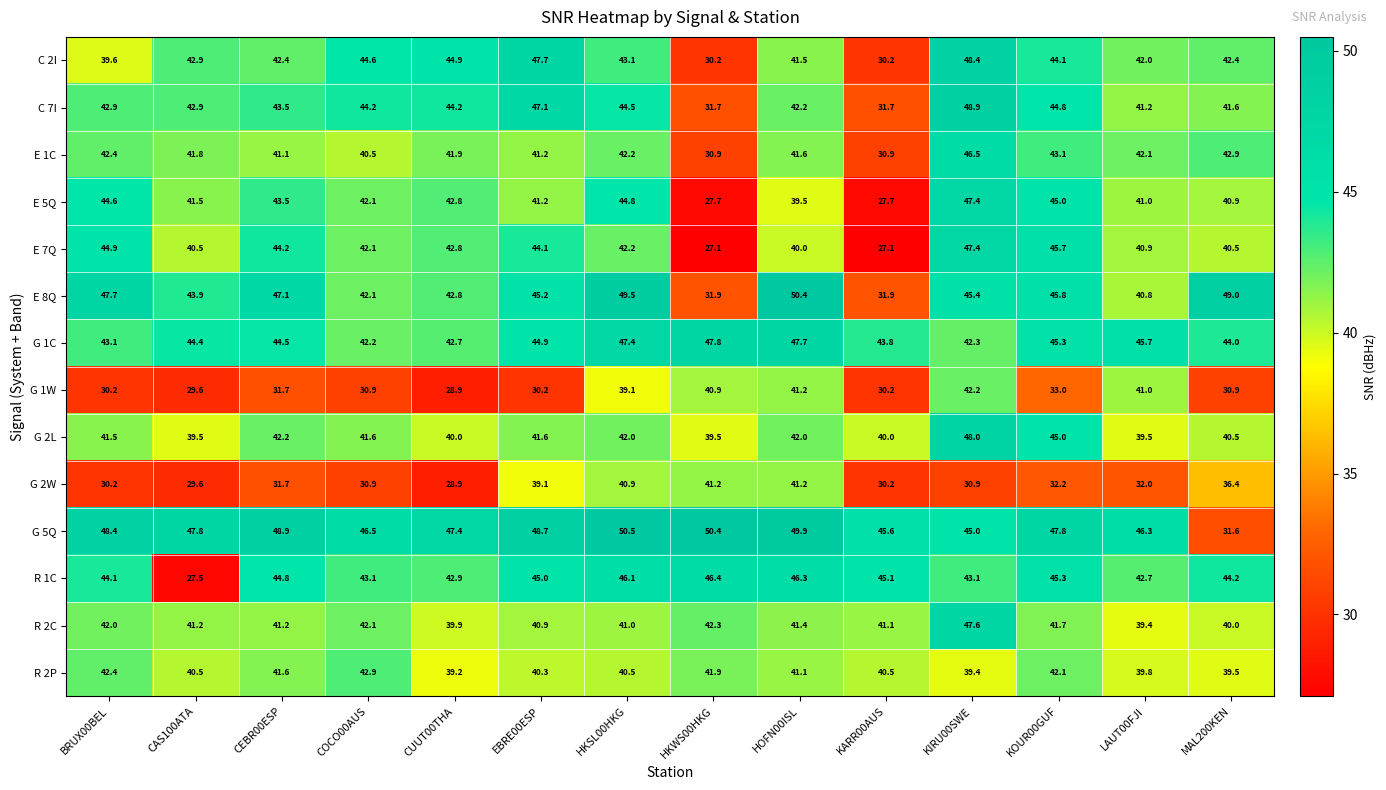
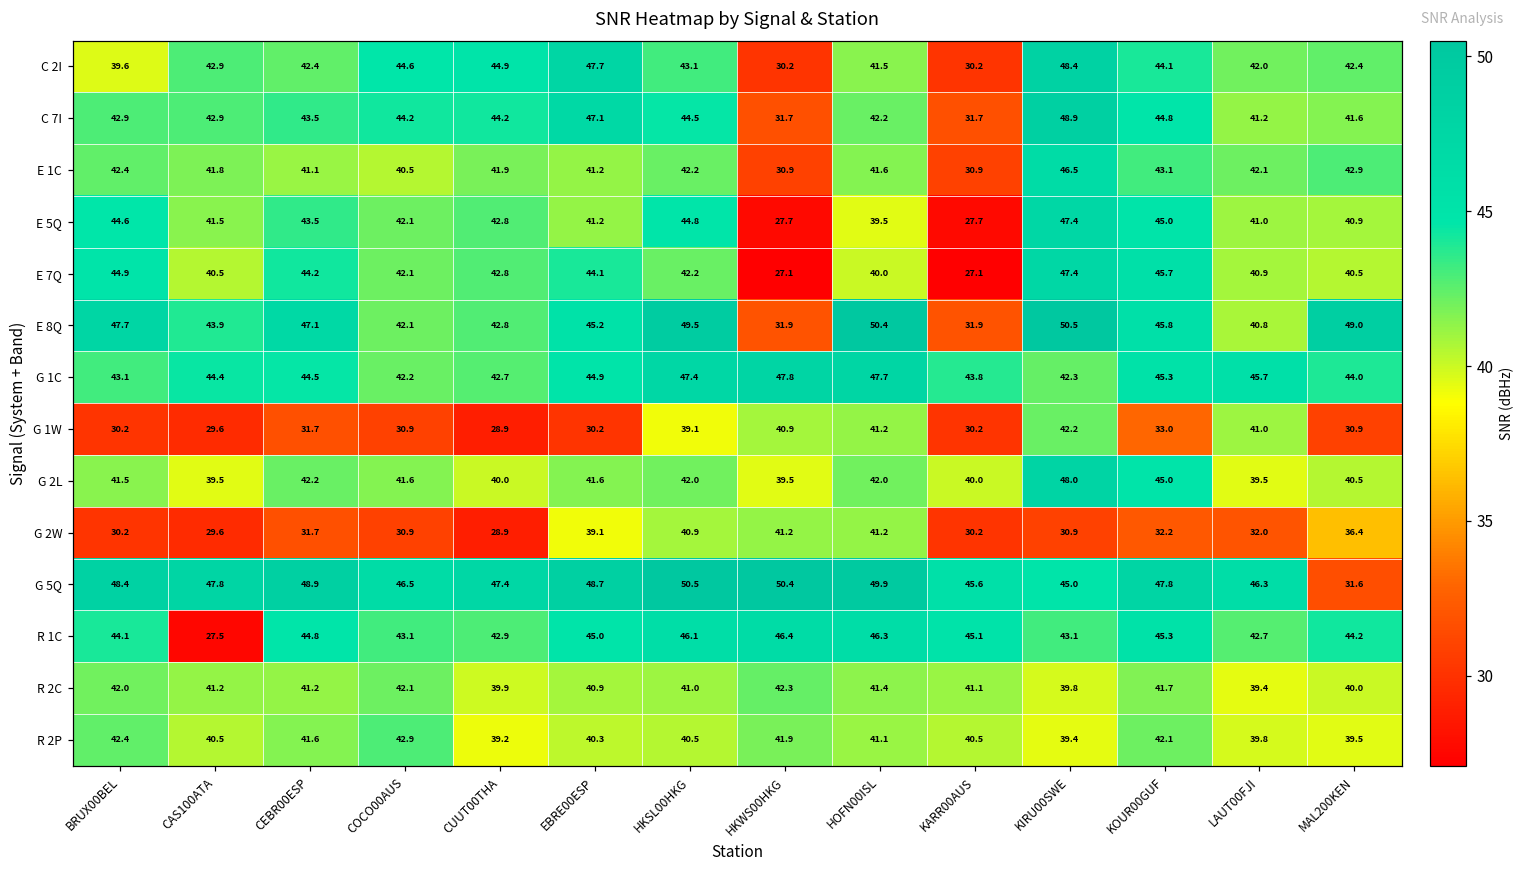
E 8Q, KIRU00SWE: 45.4 -> 50.5
R 2C, KIRU00SWE: 47.6 -> 39.8
